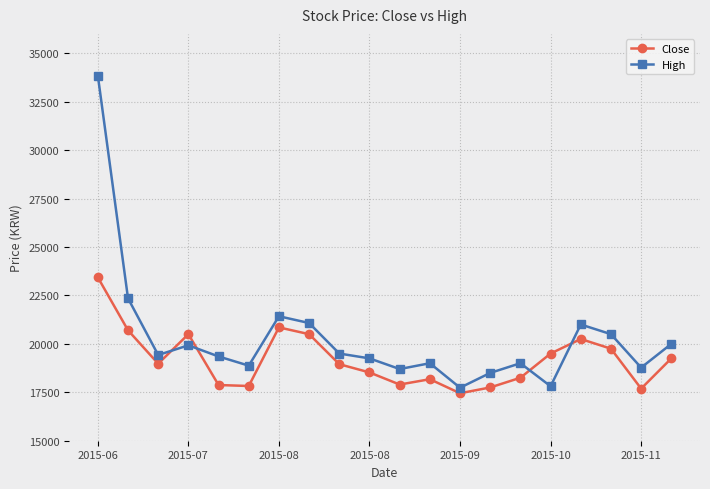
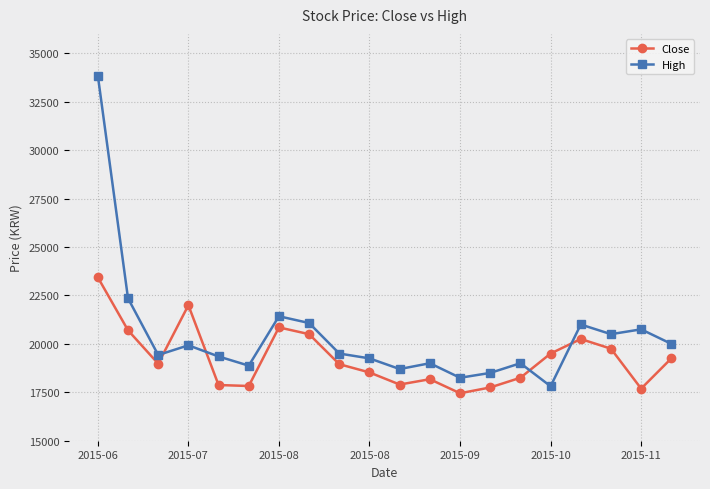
Close, 2015-07: 20500 -> 22000
High, 2015-09: 17700 -> 18300
High, 2015-11: 18800 -> 20800
